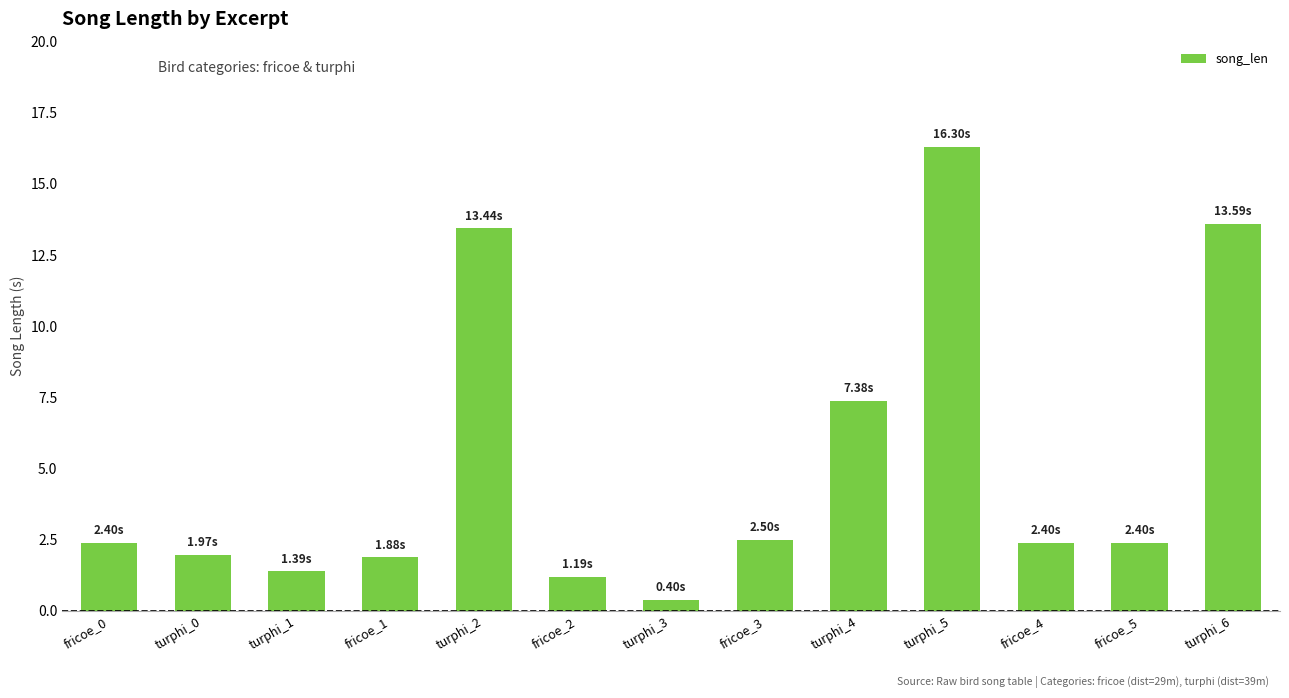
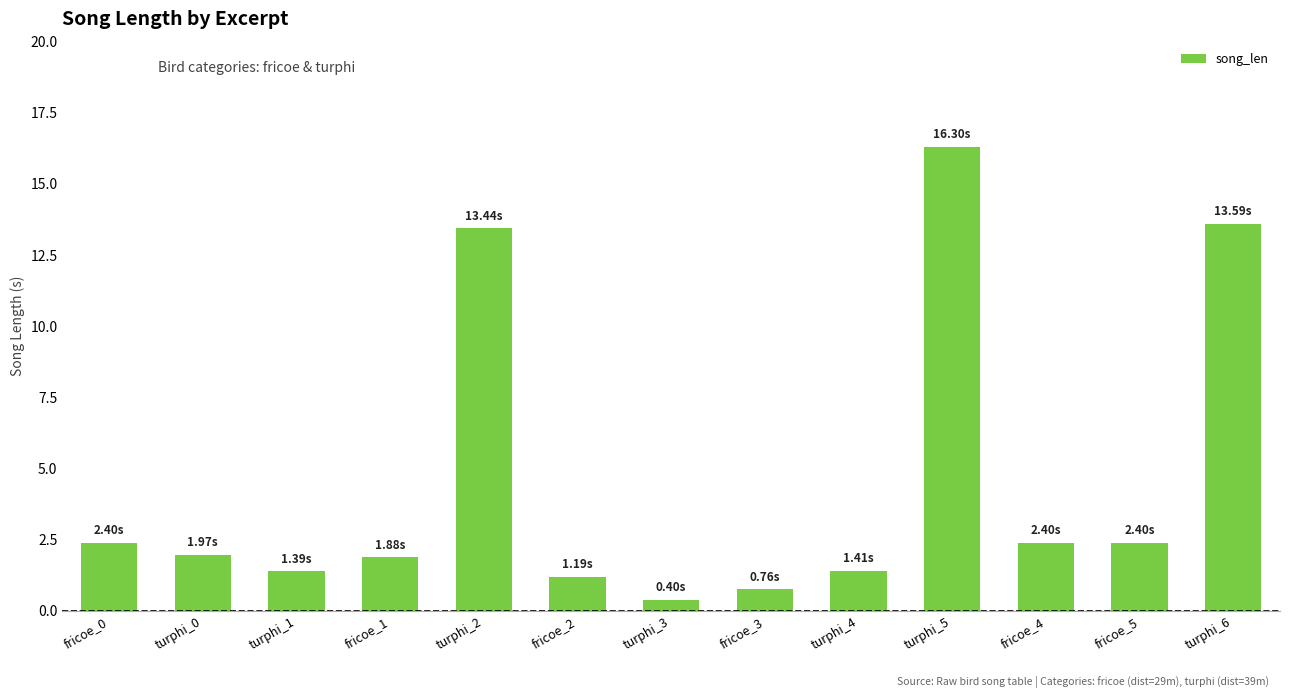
fricoe_3: 2.50s -> 0.76s
turphi_4: 7.38s -> 1.41s
